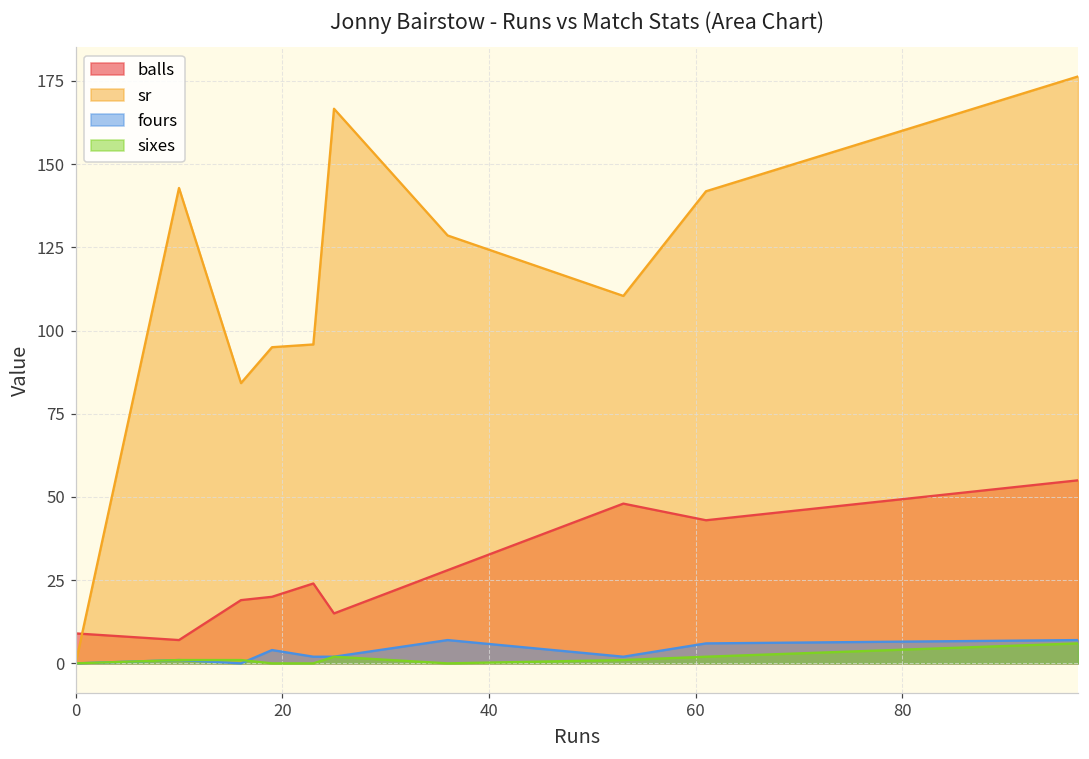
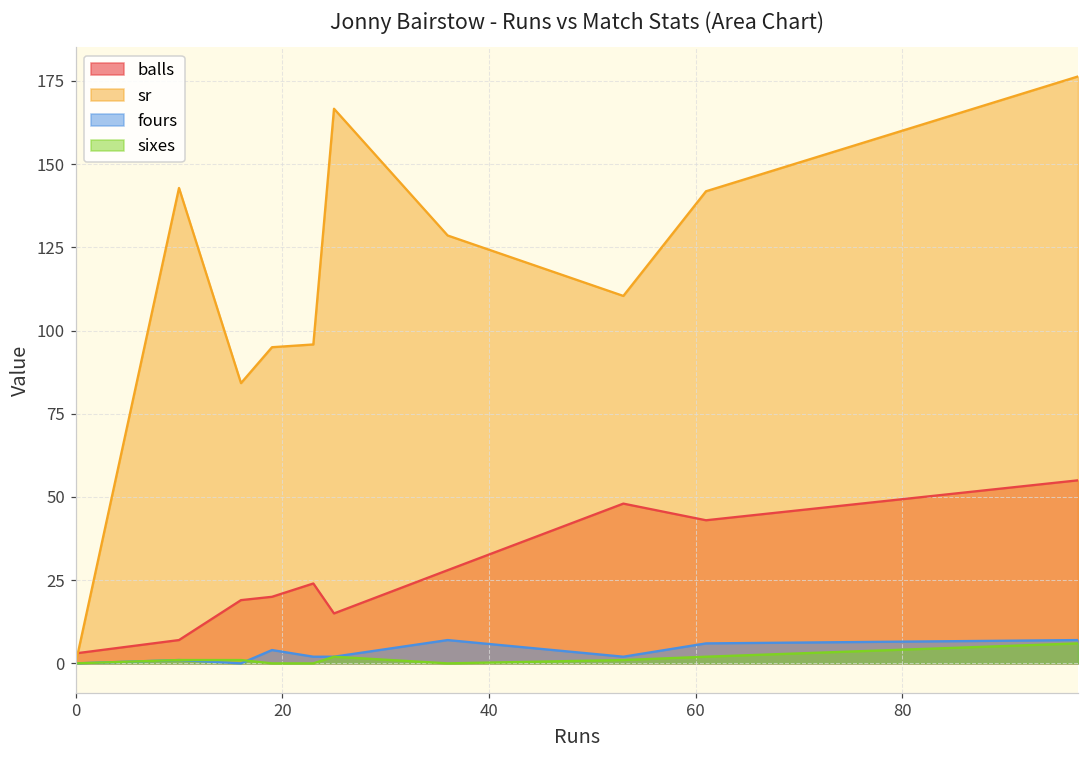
balls, 0: 9 -> 3
